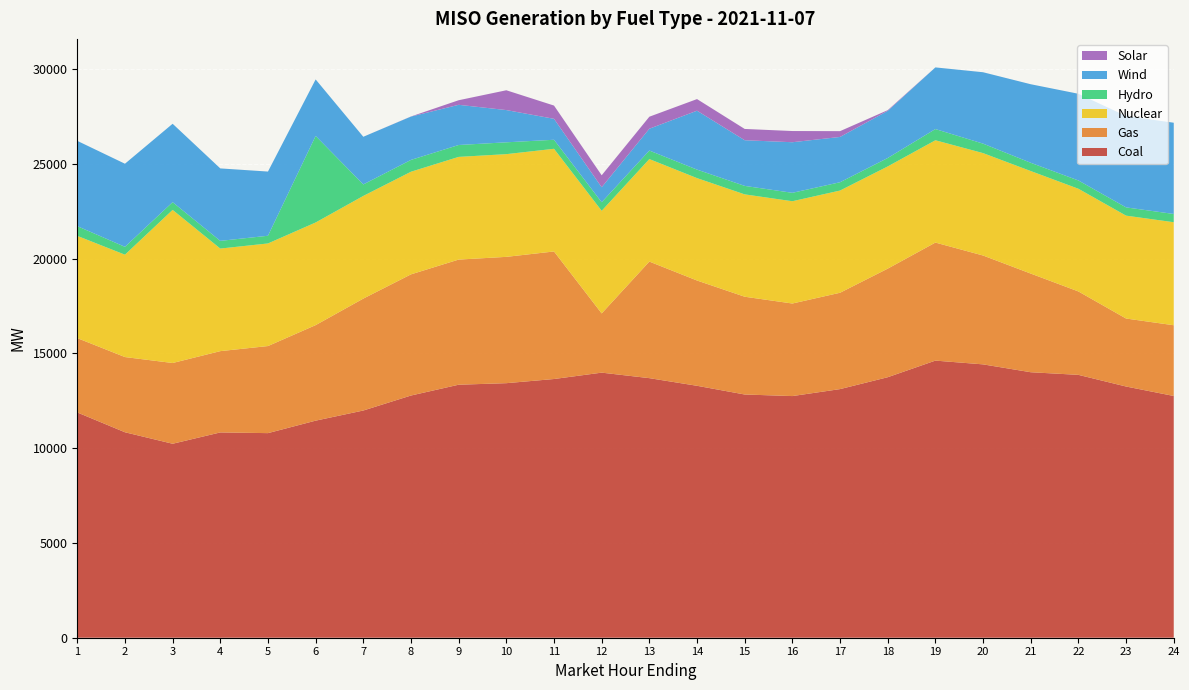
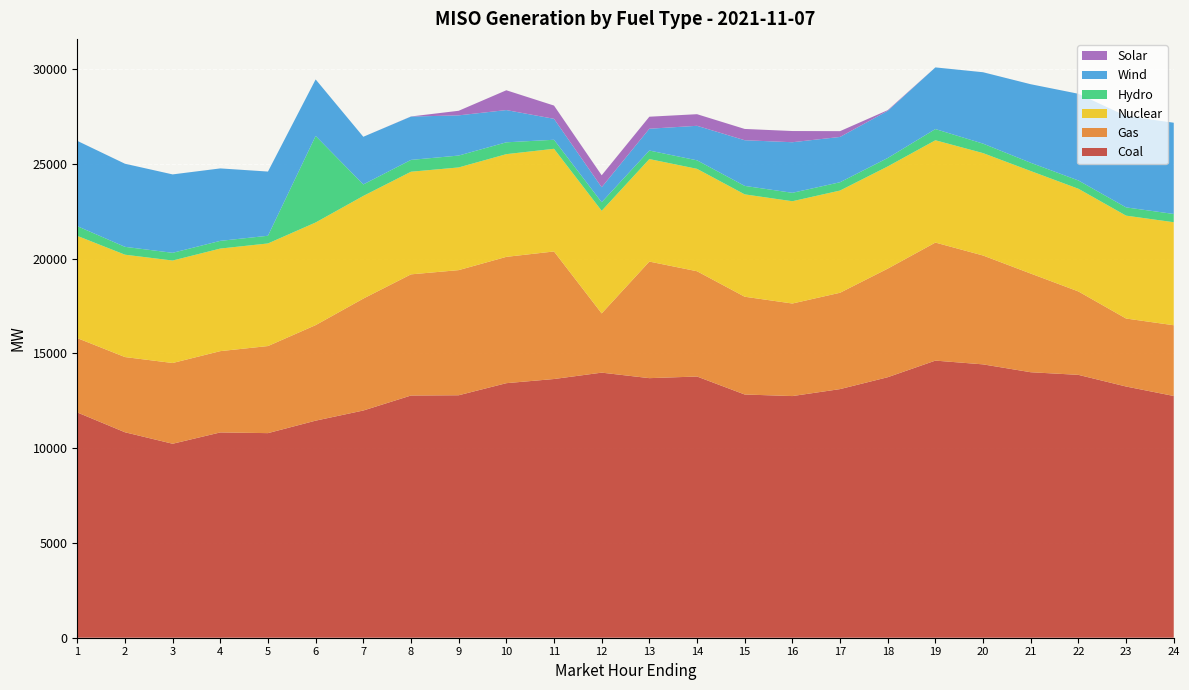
Nuclear, 3: 8100 -> 5400
Coal, 9: 13400 -> 12800
Coal, 14: 13300 -> 13800
Wind, 14: 3100 -> 1800
